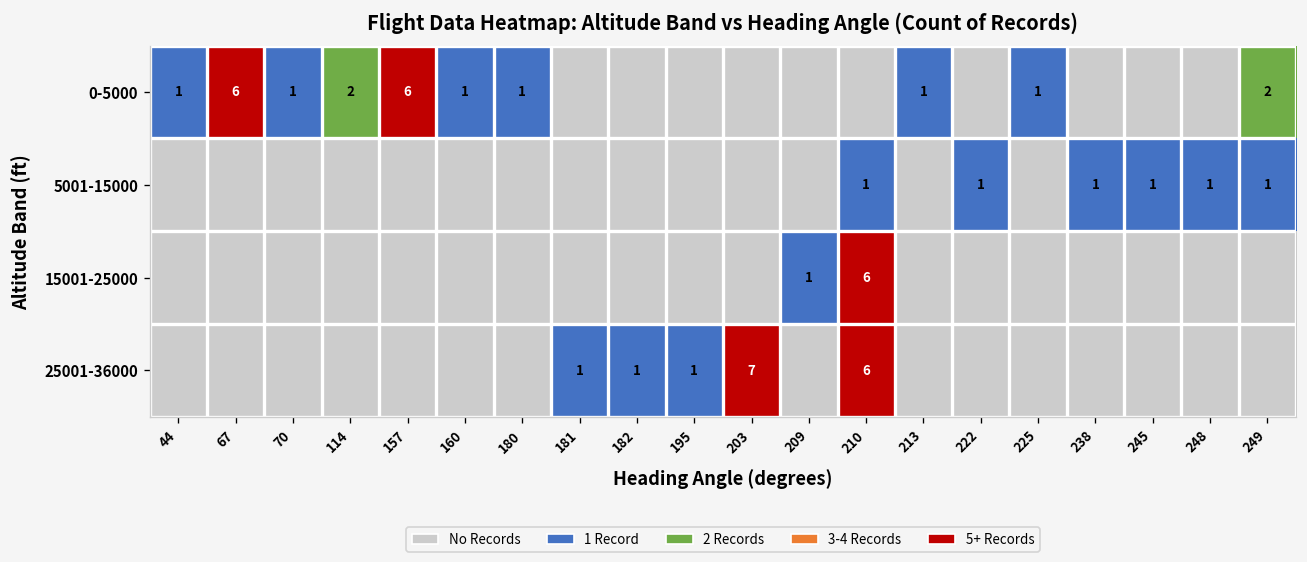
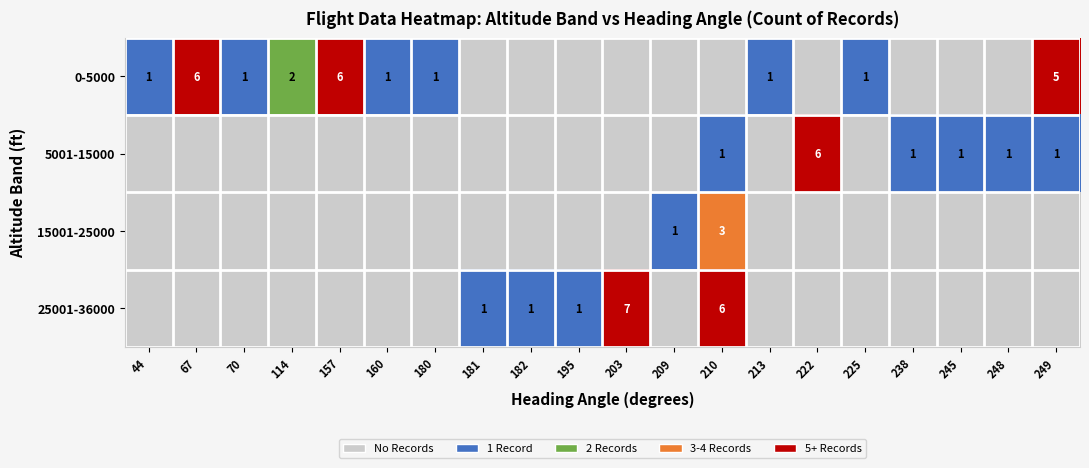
0-5000, 249: 2 -> 5
5001-15000, 222: 1 -> 6
15001-25000, 210: 6 -> 3
